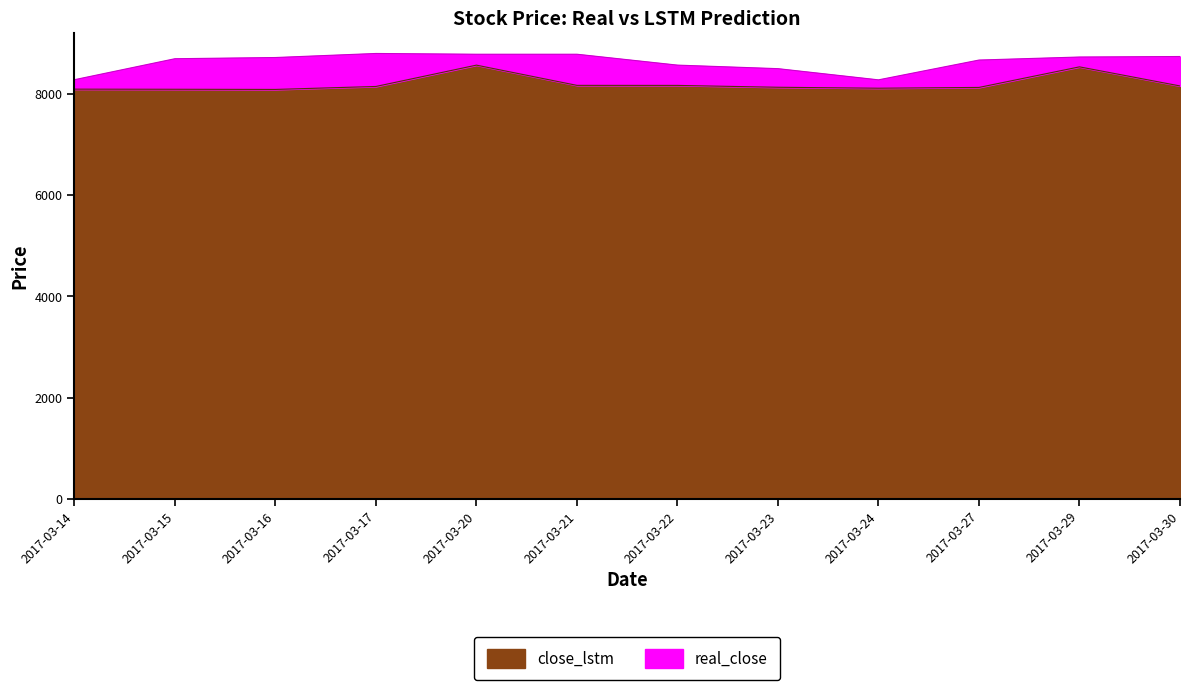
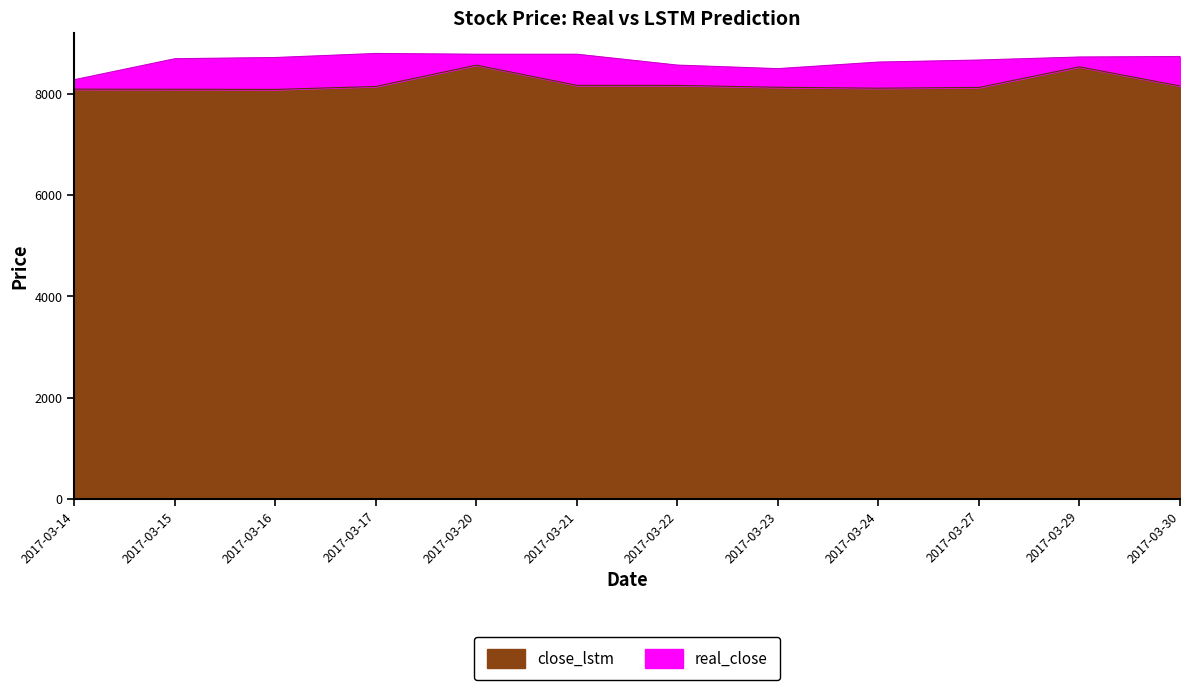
real_close, 2017-03-24: 8300 -> 8600
